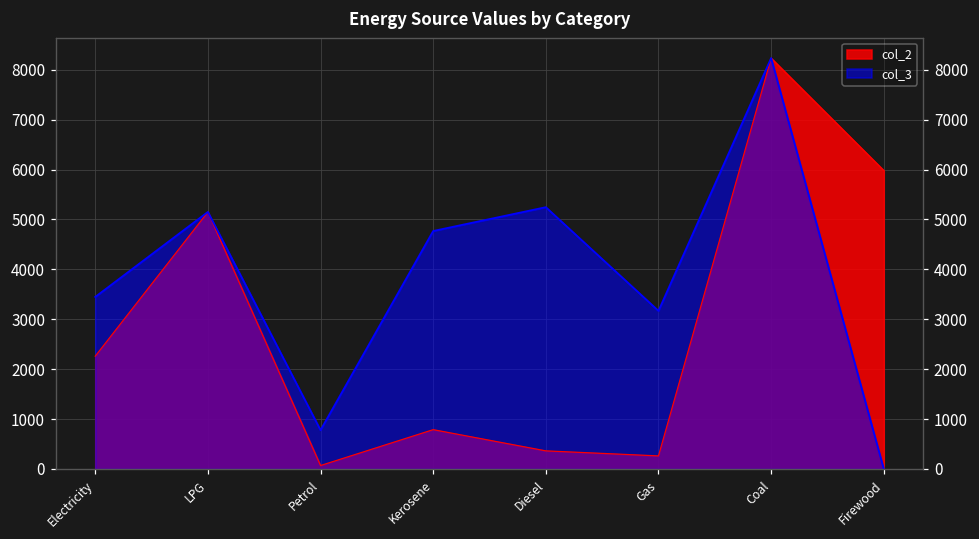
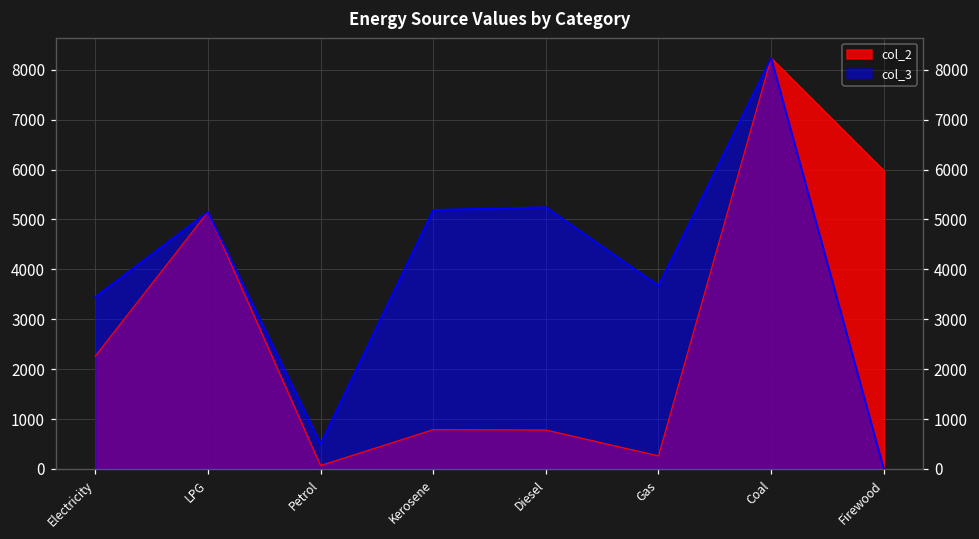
col_3, Petrol: 800 -> 500
col_3, Kerosene: 4800 -> 5200
col_2, Diesel: 400 -> 800
col_3, Gas: 3200 -> 3700
